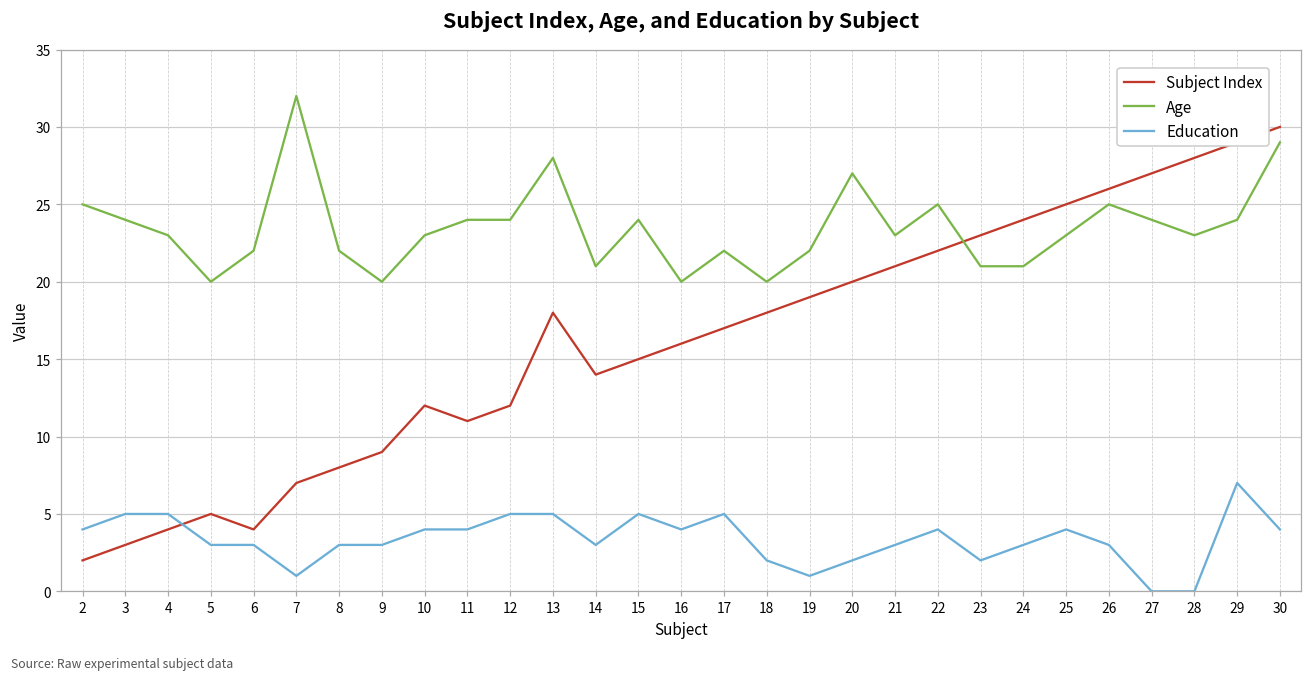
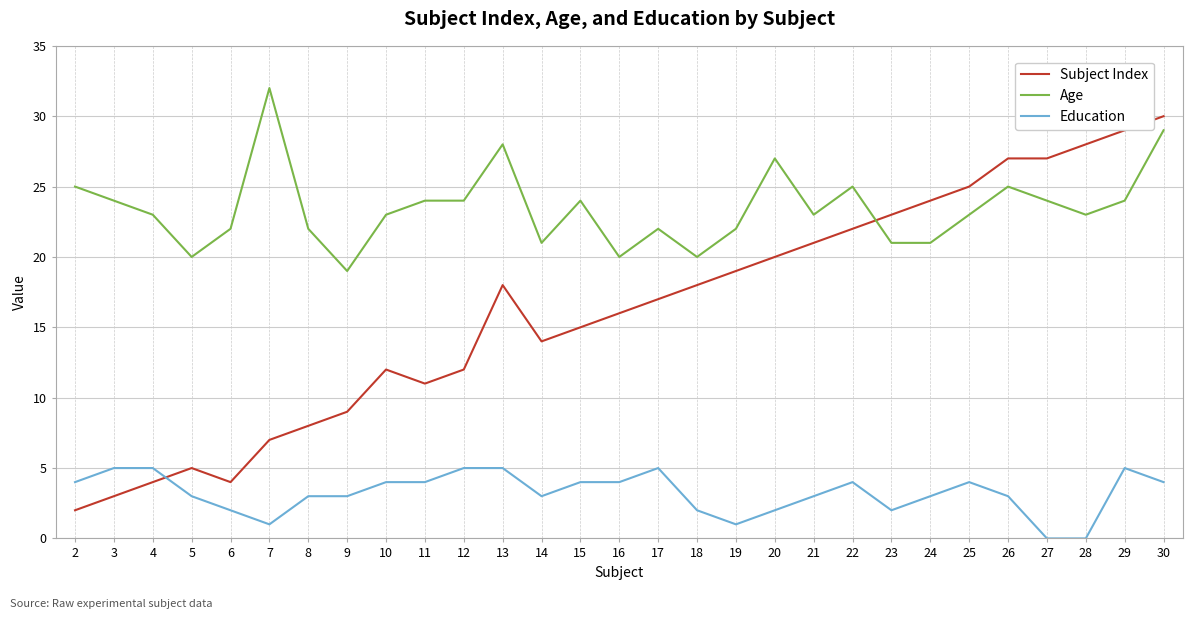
Education, 6: 3 -> 2
Age, 9: 20 -> 19
Education, 15: 5 -> 4
Subject Index, 26: 26 -> 27
Education, 29: 7 -> 5
